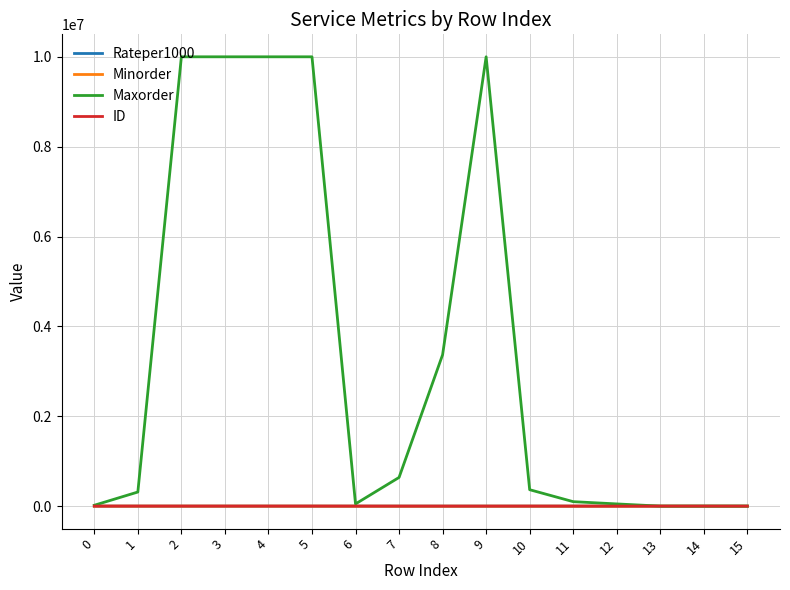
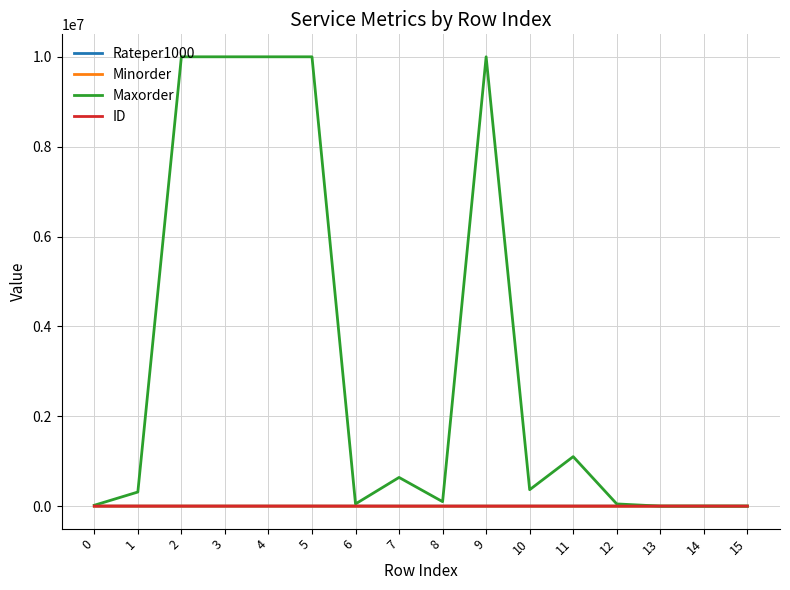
Maxorder, 8: 3400000 -> 100000
Maxorder, 11: 100000 -> 1100000
